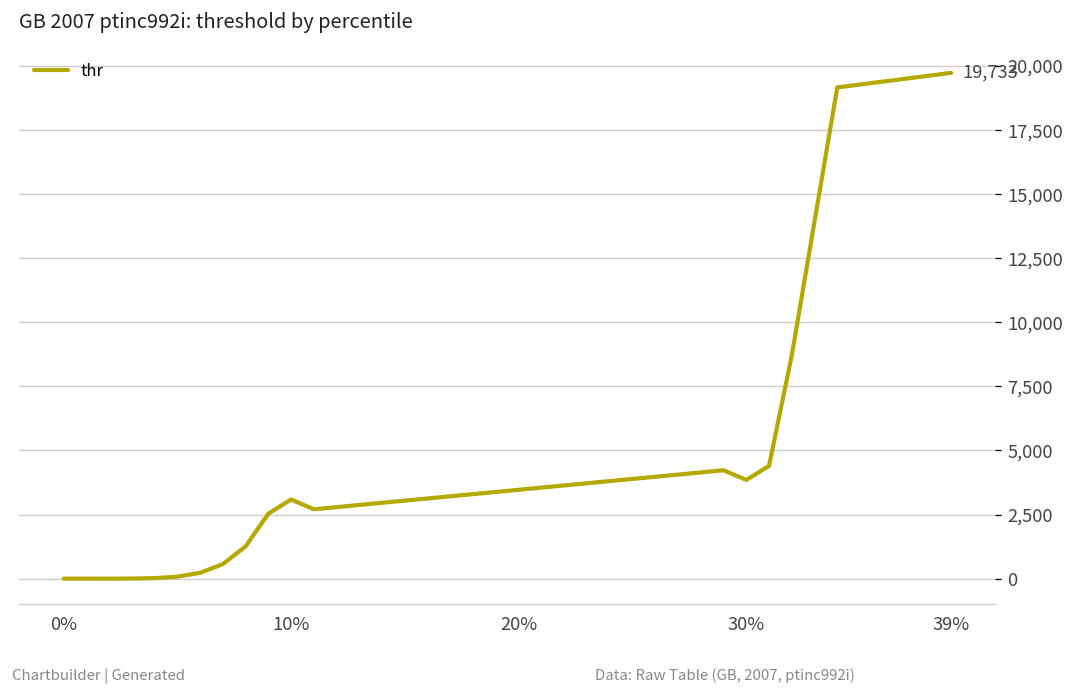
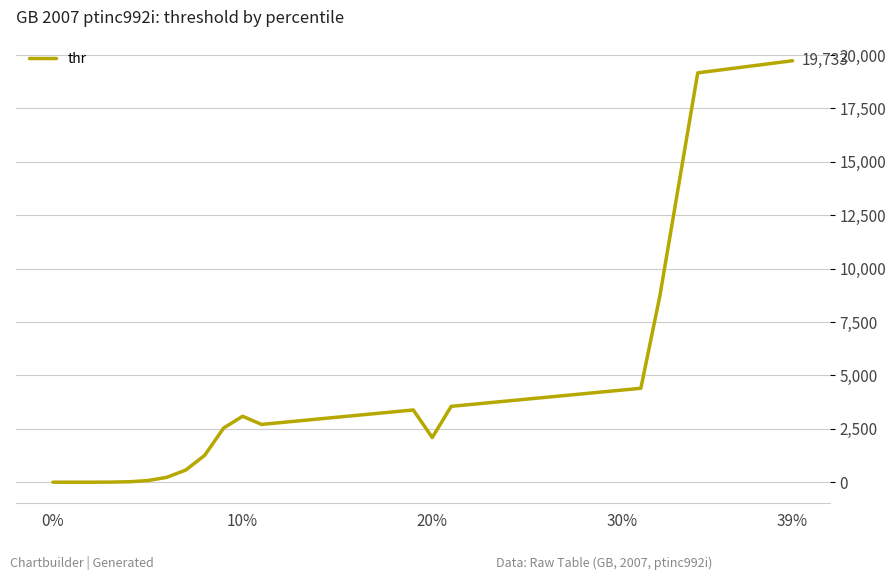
20%: 3,500 -> 2,100
30%: 3,900 -> 4,300
